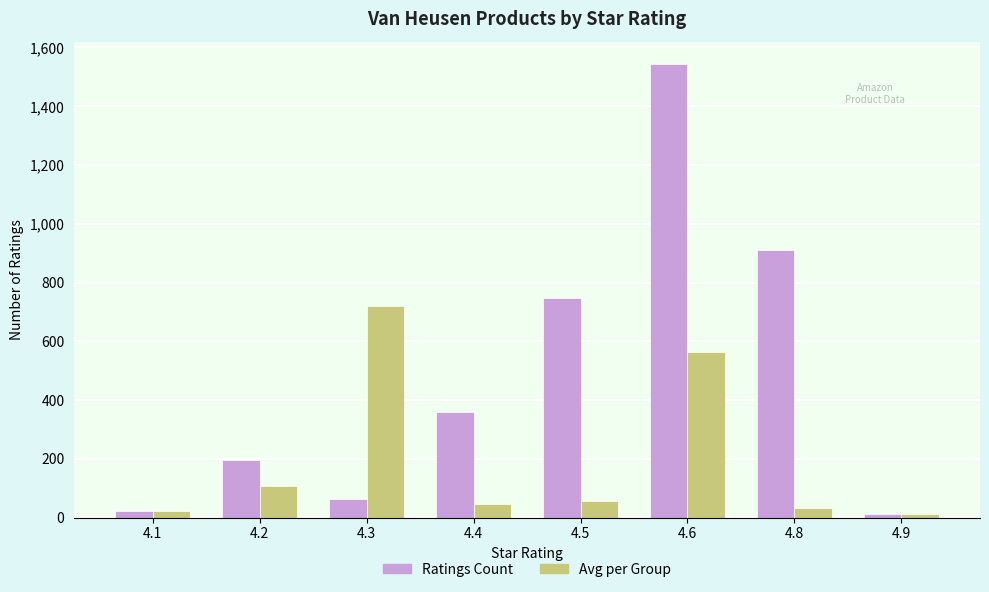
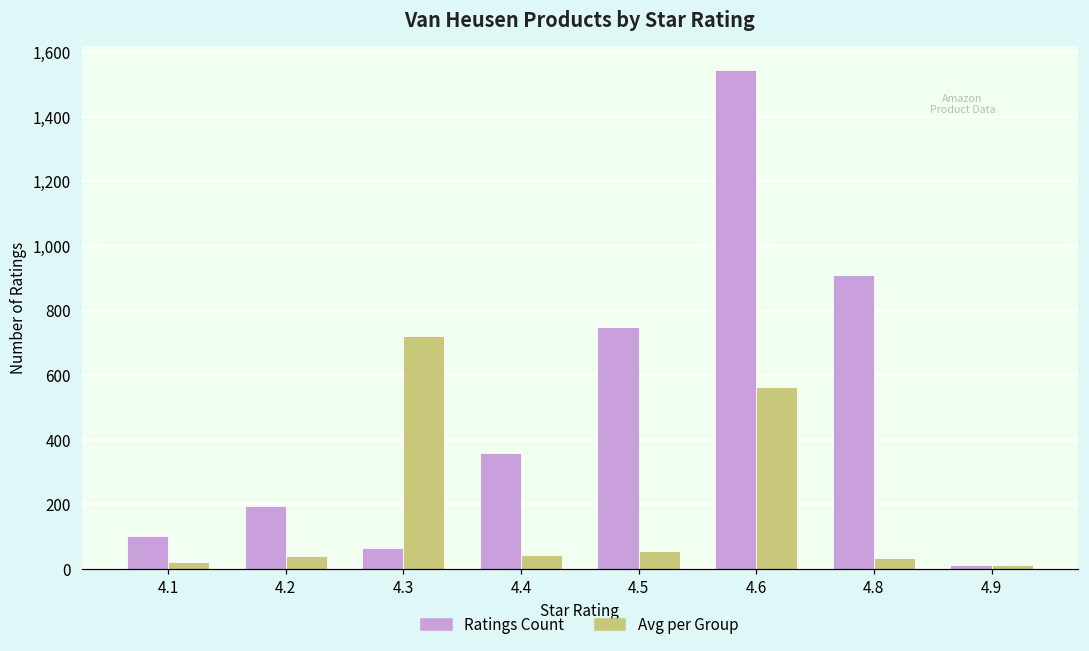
Ratings Count, 4.1: 20 -> 100
Avg per Group, 4.2: 110 -> 40
